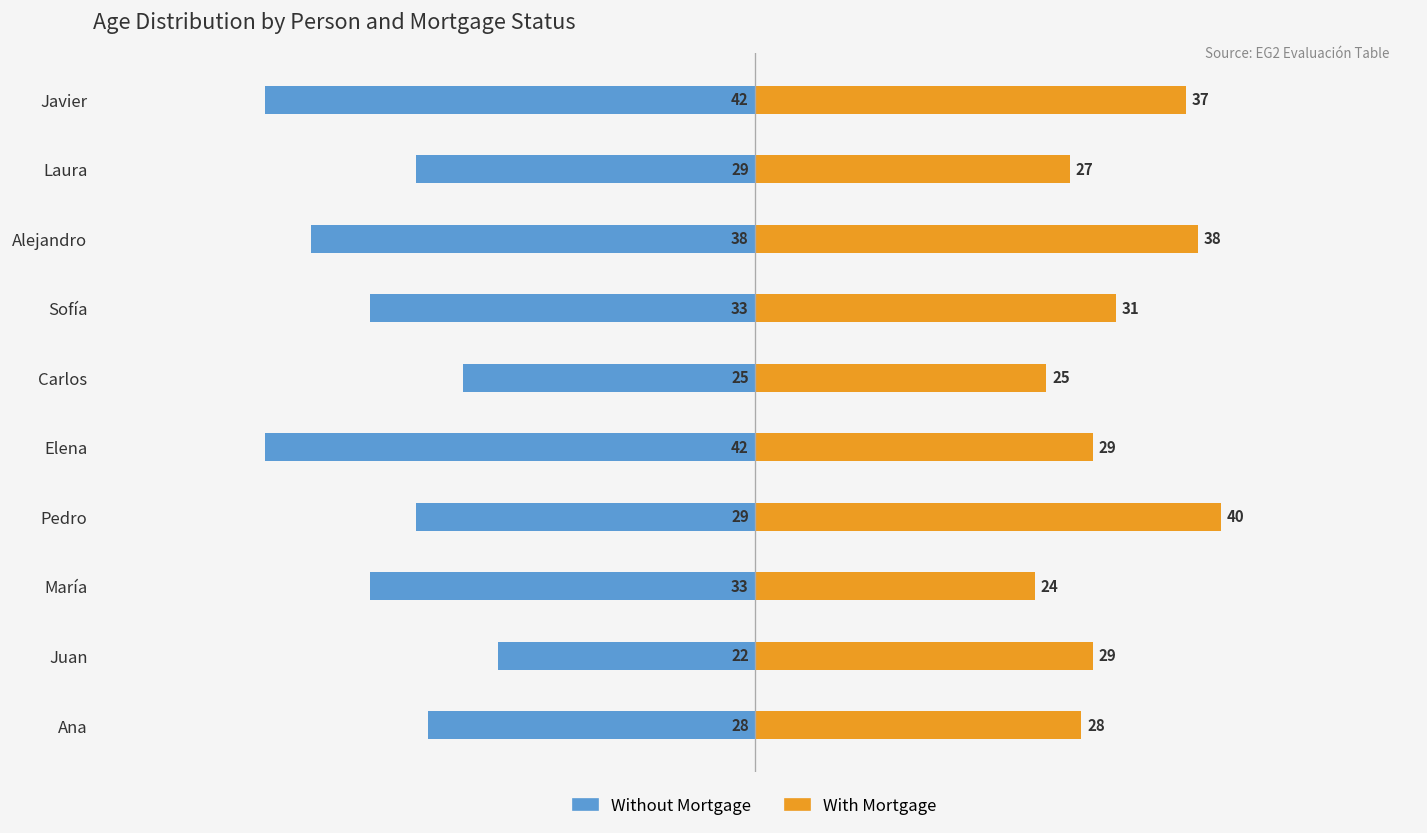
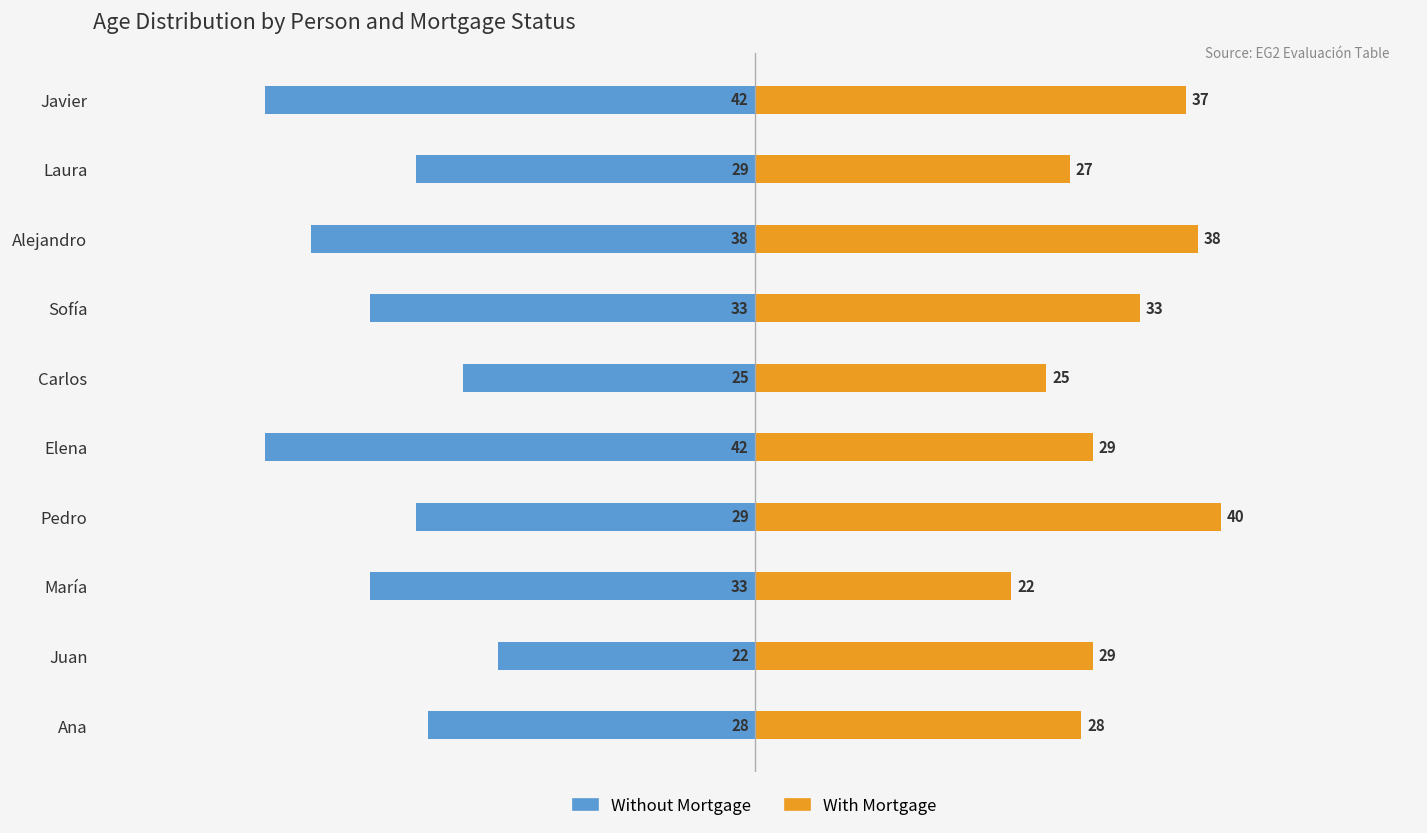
With Mortgage, Sofía: 31 -> 33
With Mortgage, María: 24 -> 22
